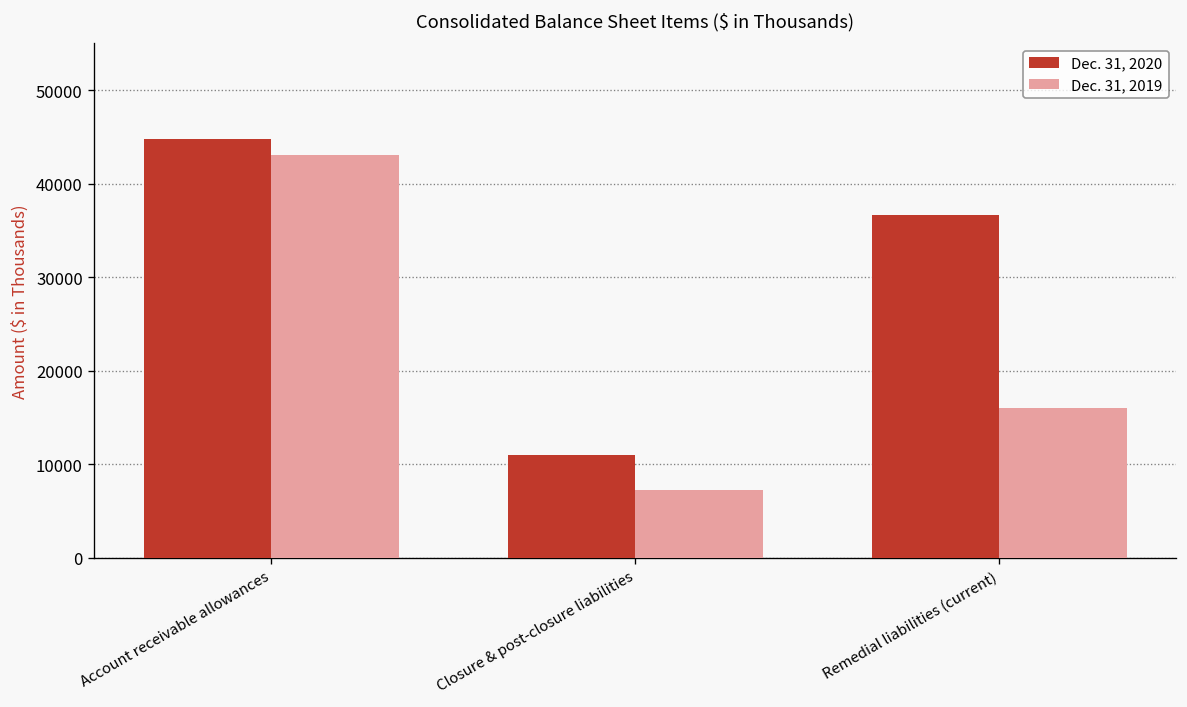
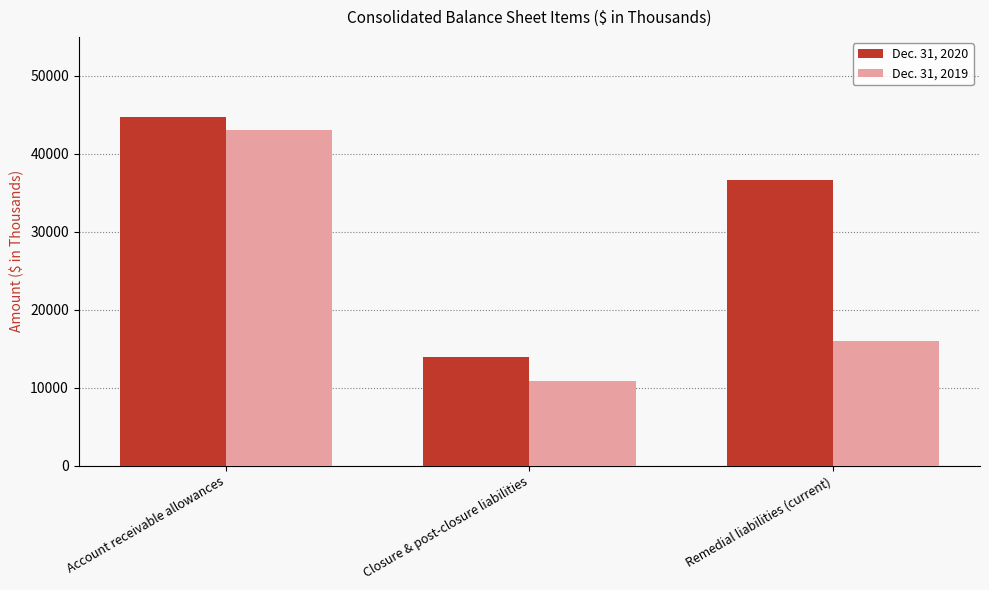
Dec. 31, 2020, Closure & post-closure liabilities: 11000 -> 14000
Dec. 31, 2019, Closure & post-closure liabilities: 7000 -> 11000
